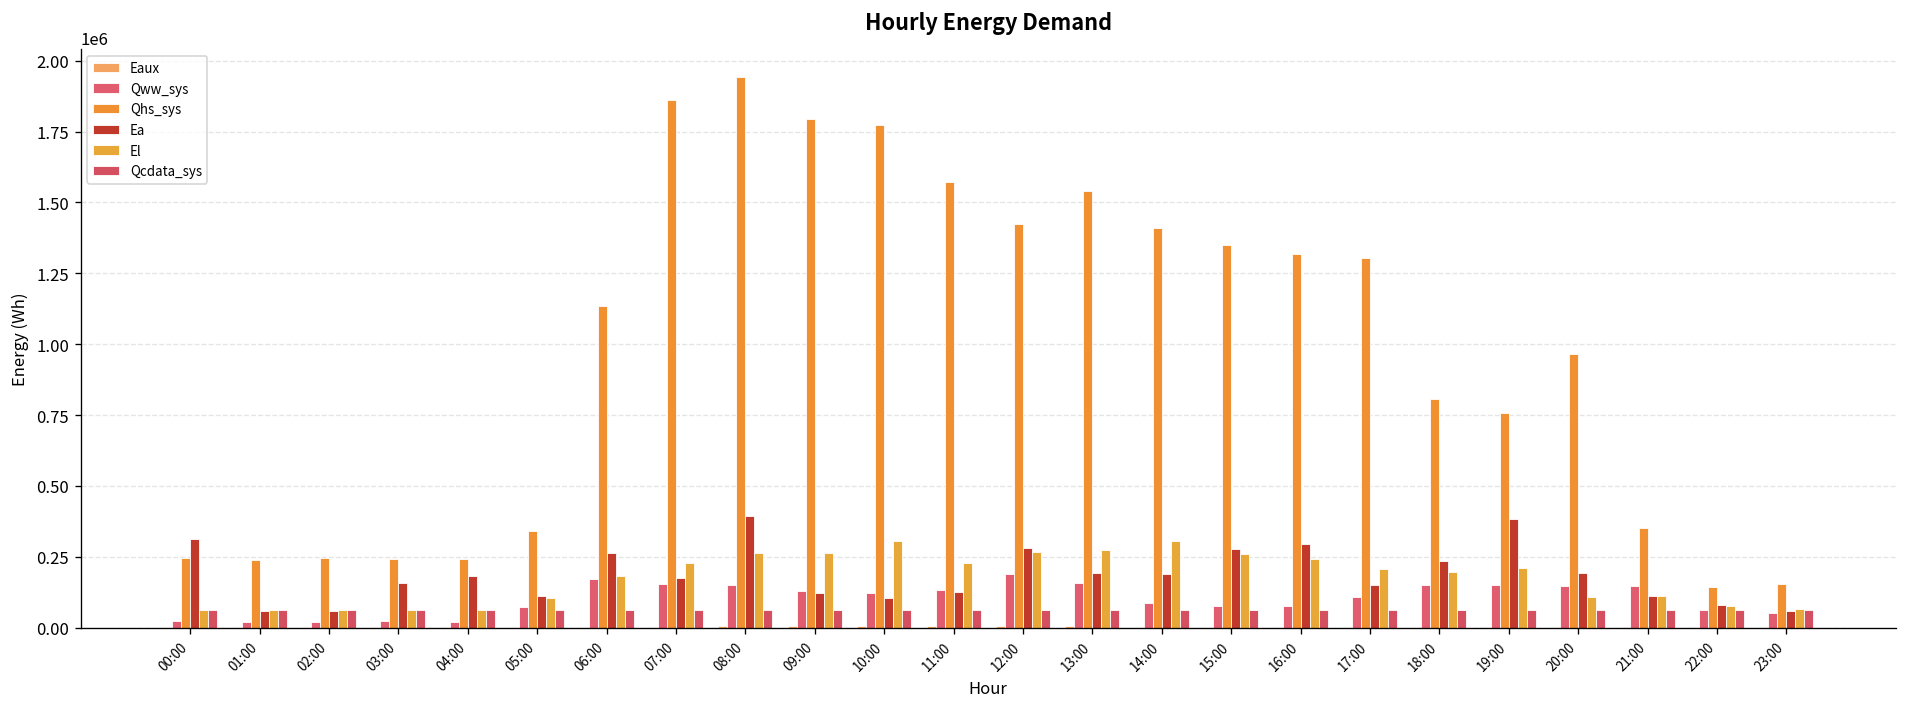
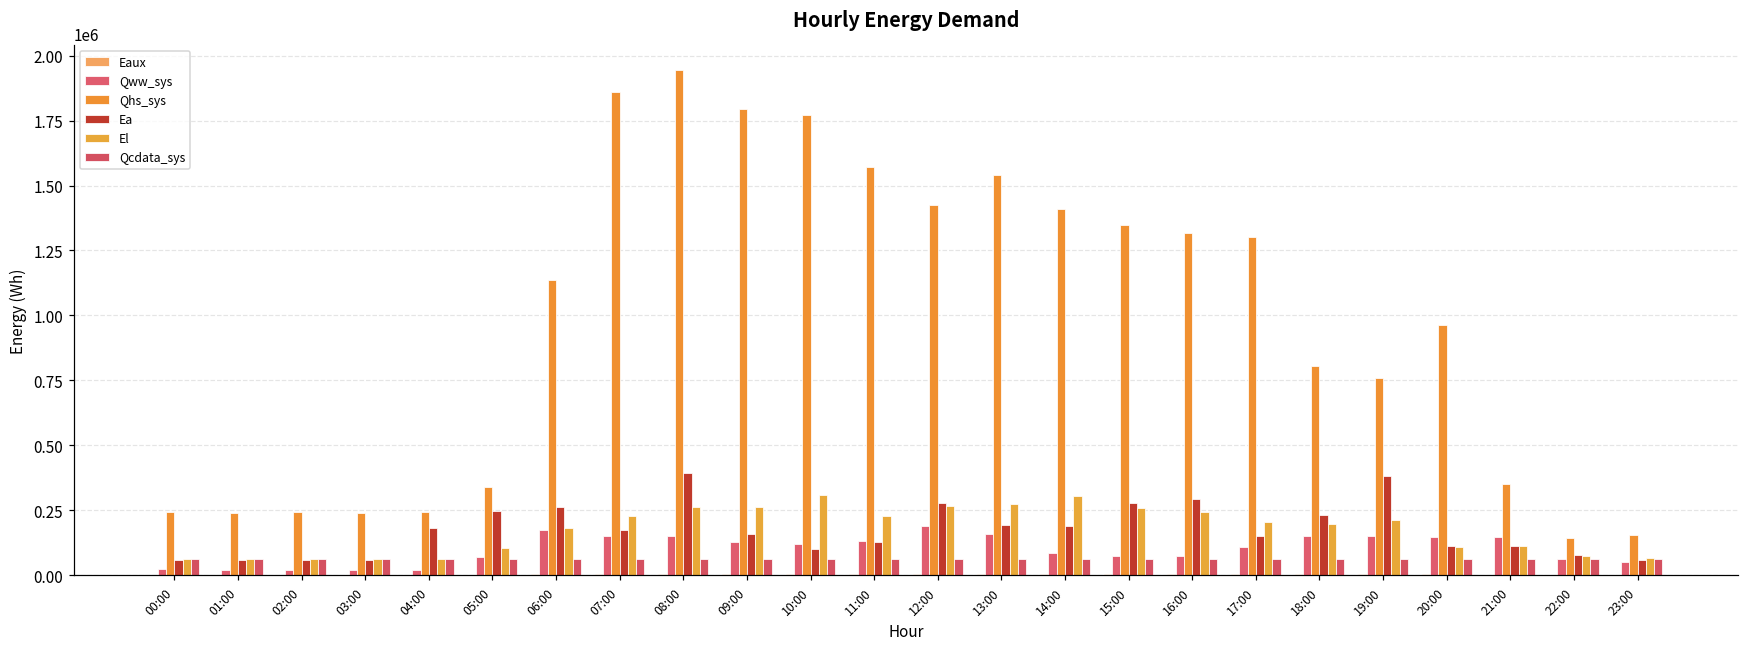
Ea, 00:00: 310000 -> 60000
Ea, 03:00: 160000 -> 60000
Ea, 05:00: 110000 -> 250000
Ea, 09:00: 120000 -> 160000
Ea, 20:00: 190000 -> 110000
